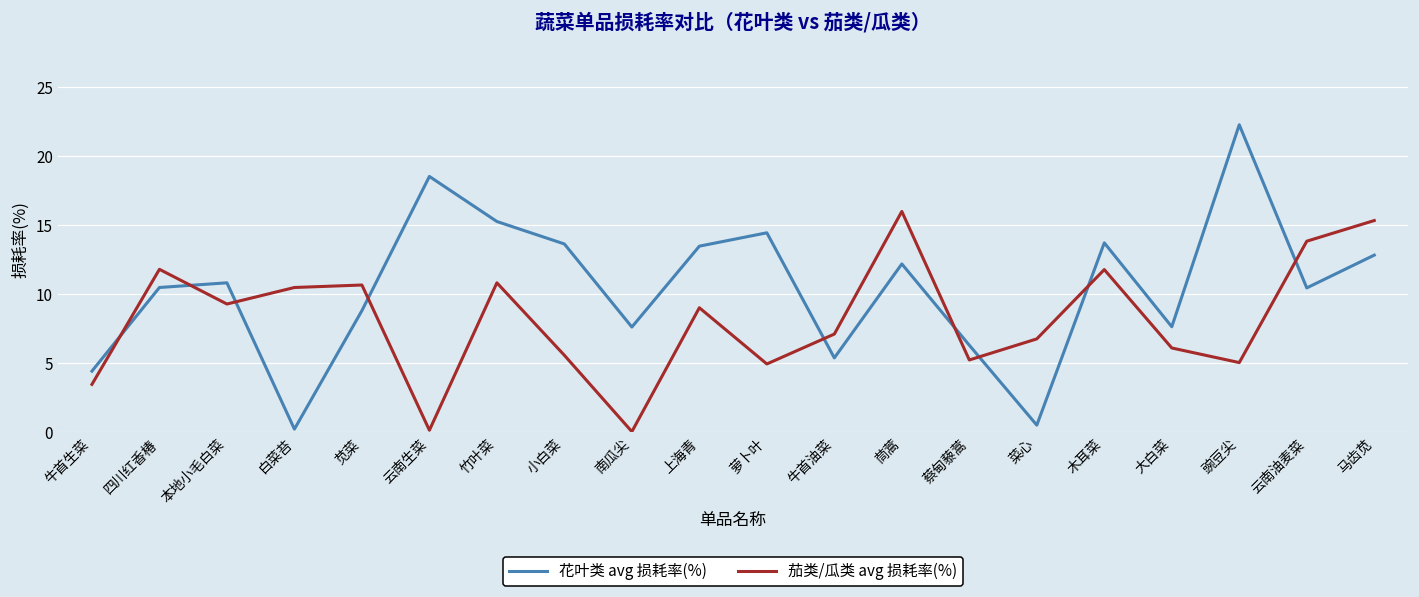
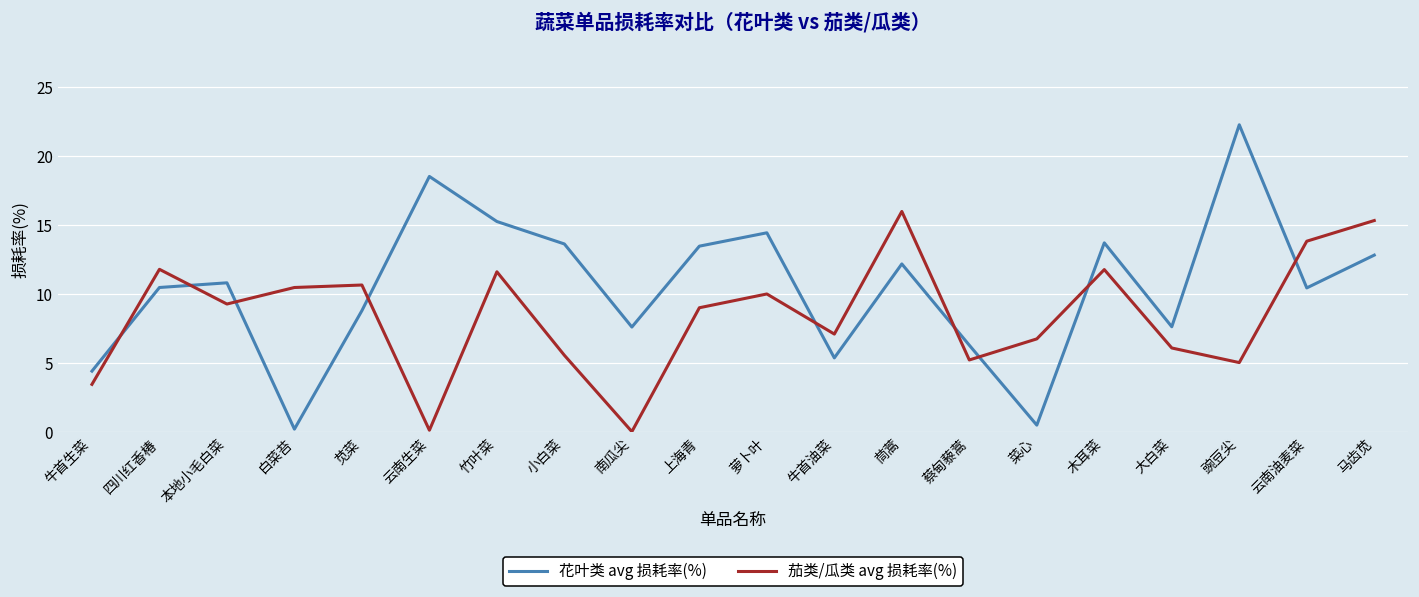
茄类/瓜类 avg 损耗率(%), 竹叶菜: 10.8 -> 11.6
茄类/瓜类 avg 损耗率(%), 萝卜叶: 4.9 -> 10.0
